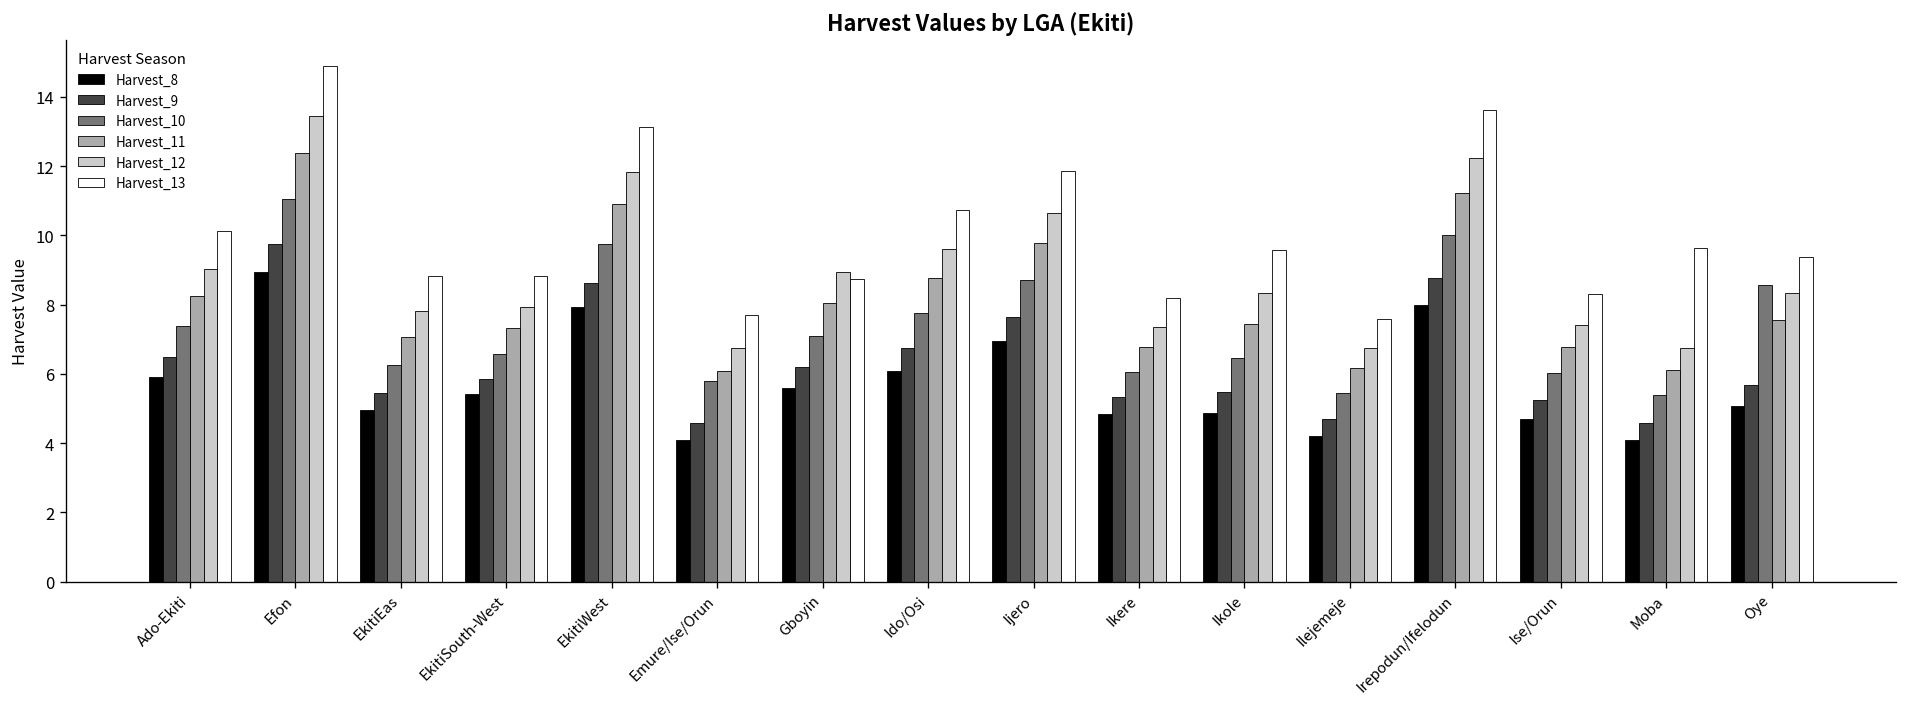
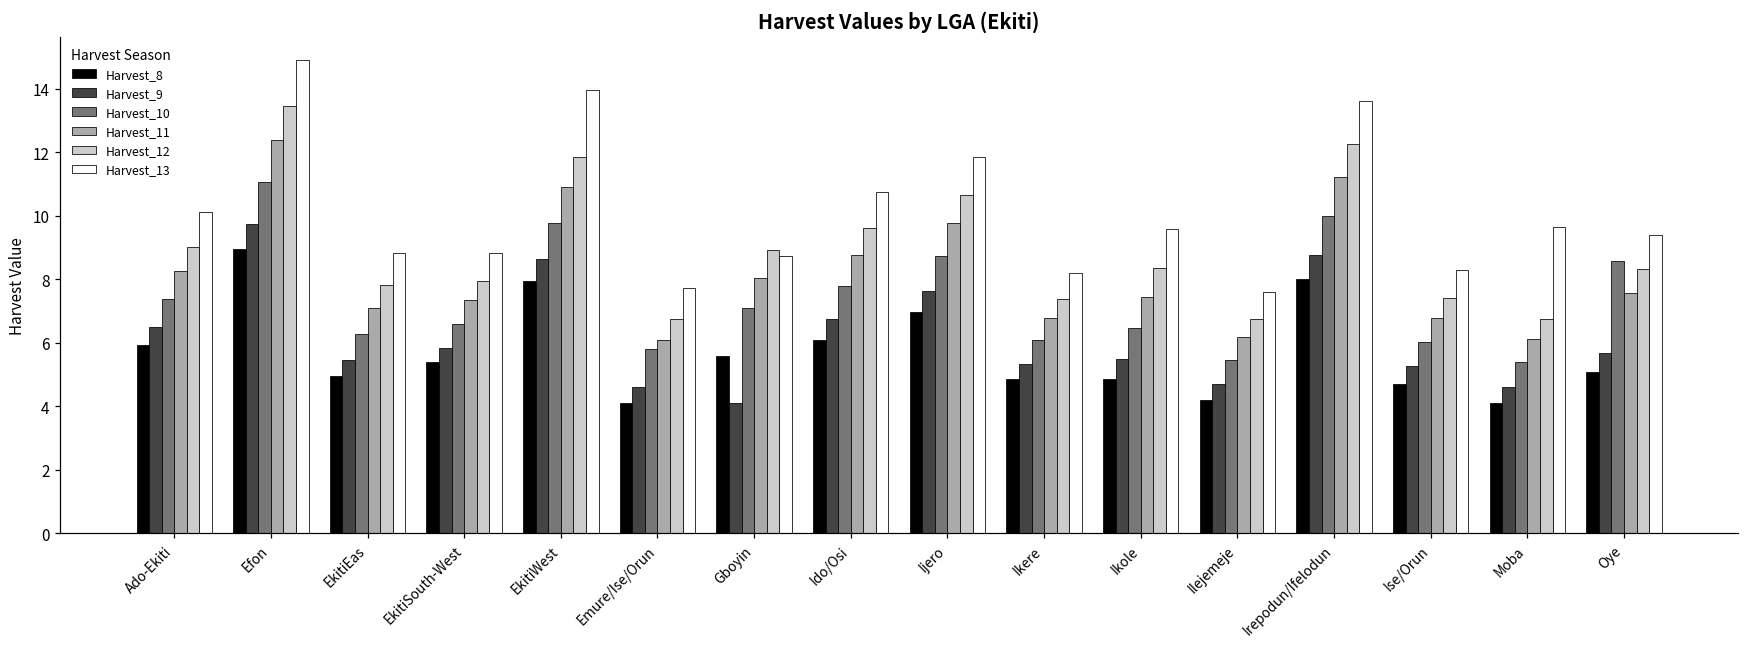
Harvest_13, EkitiWest: 13.1 -> 14.0
Harvest_9, Gboyin: 6.2 -> 4.1
